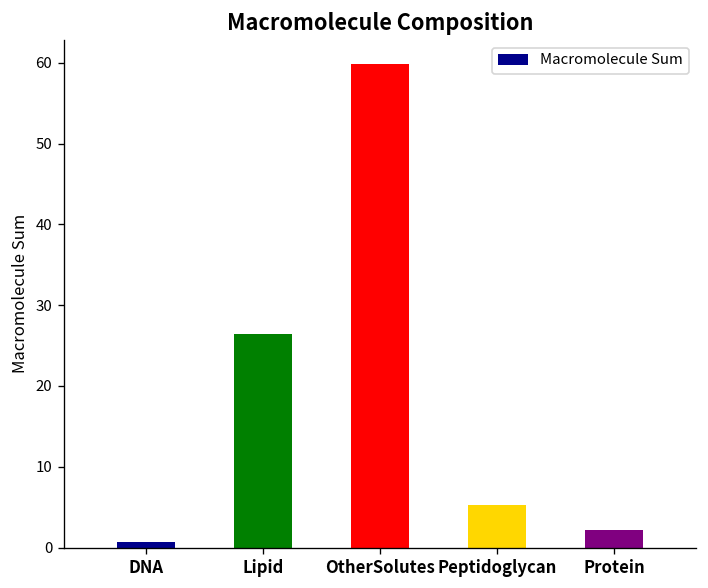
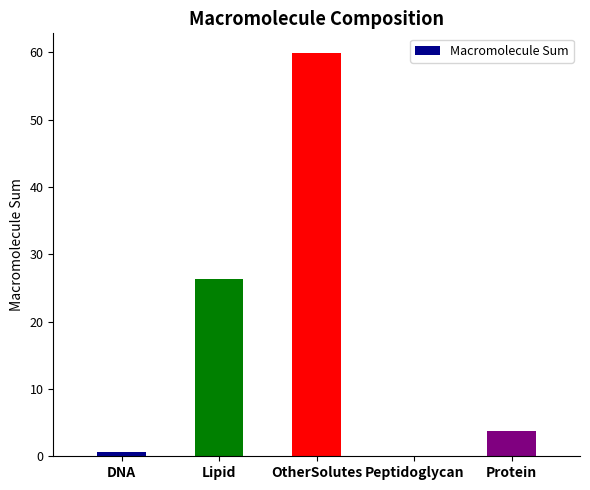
Peptidoglycan: 5 -> 0
Protein: 2 -> 4
